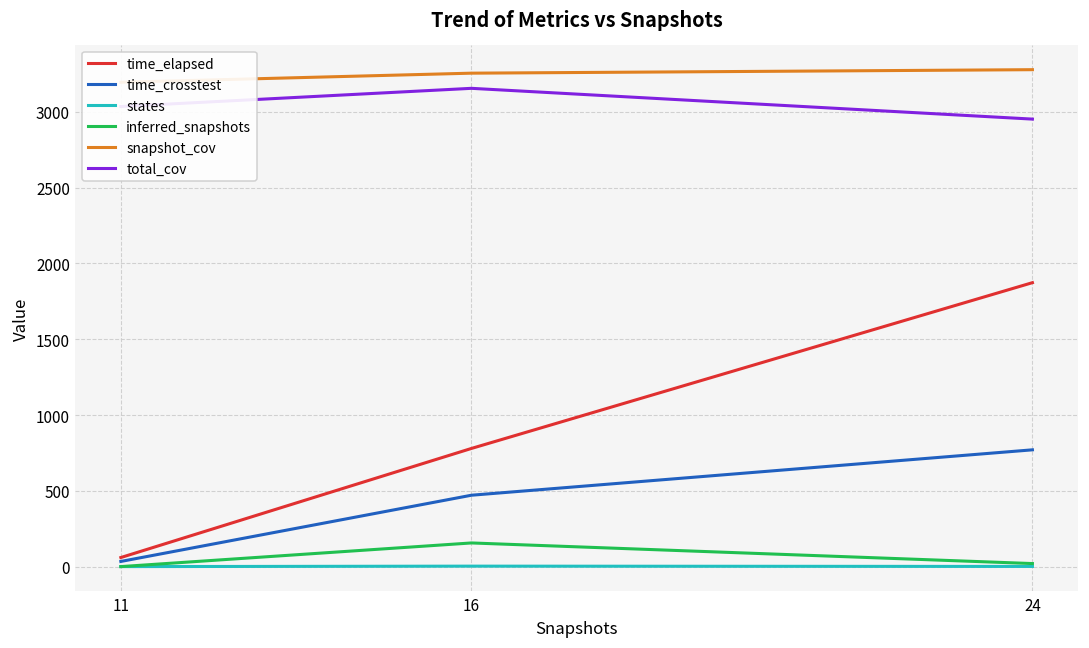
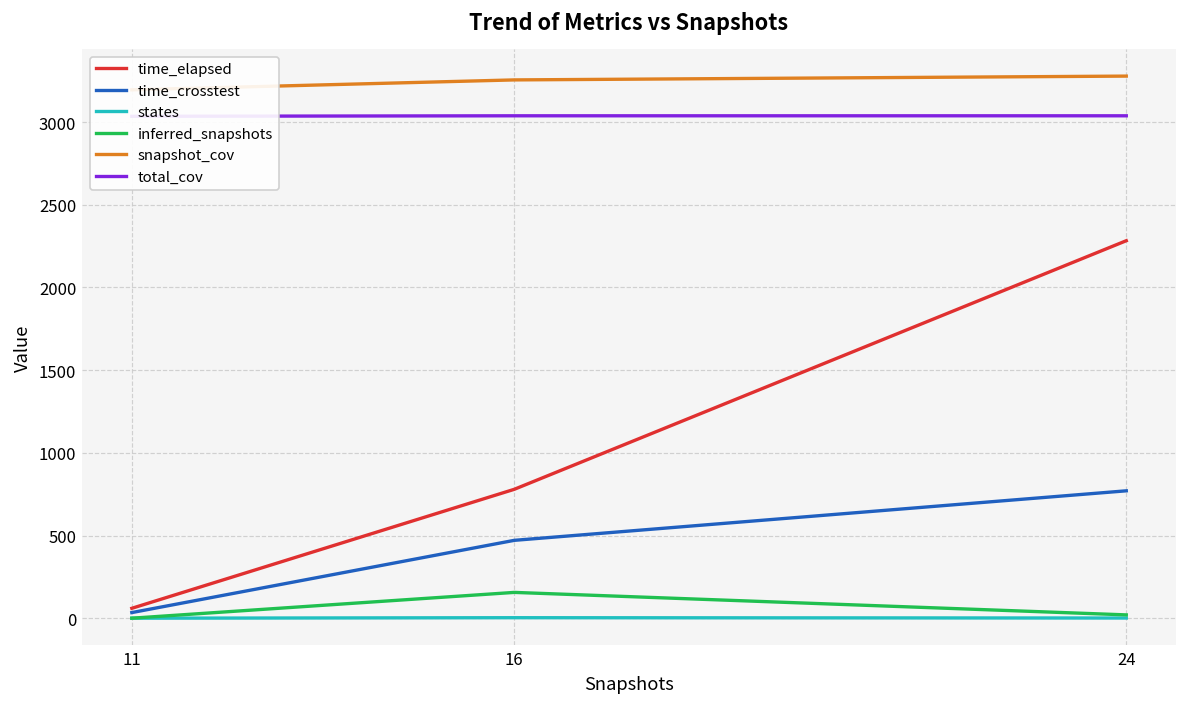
total_cov, 16: 3160 -> 3040
time_elapsed, 24: 1870 -> 2280
total_cov, 24: 2950 -> 3040
